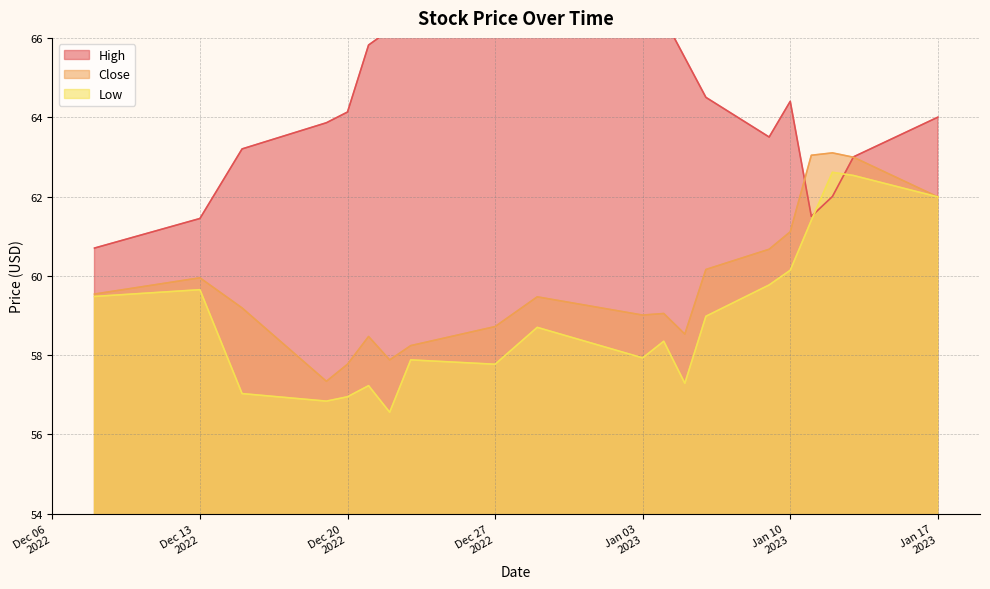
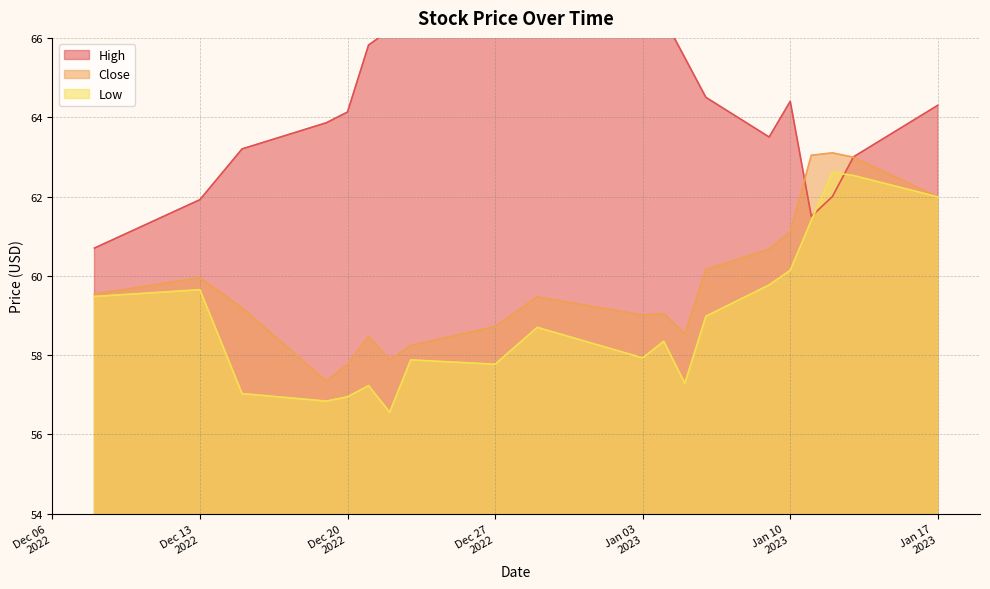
High, Dec 13 2022: 61.4 -> 61.9
High, Jan 17 2023: 64.0 -> 64.3
